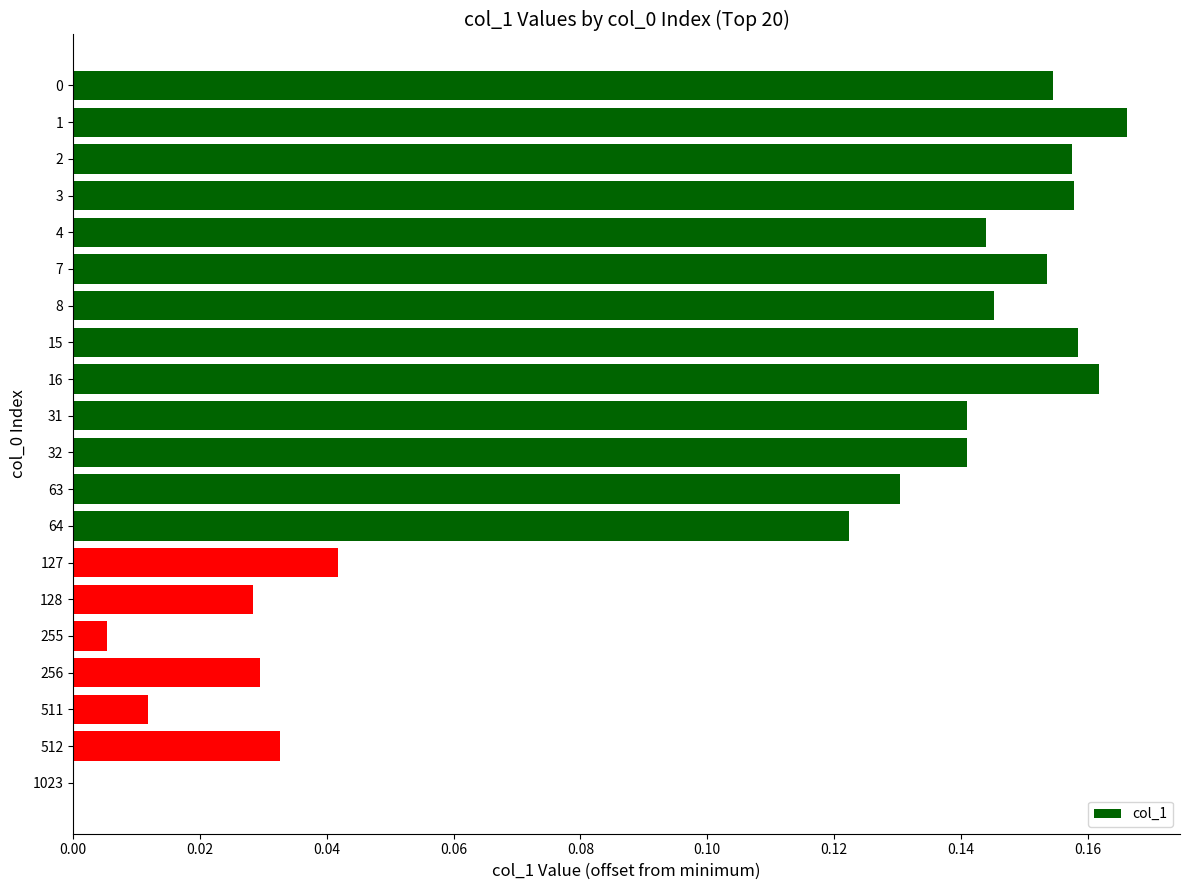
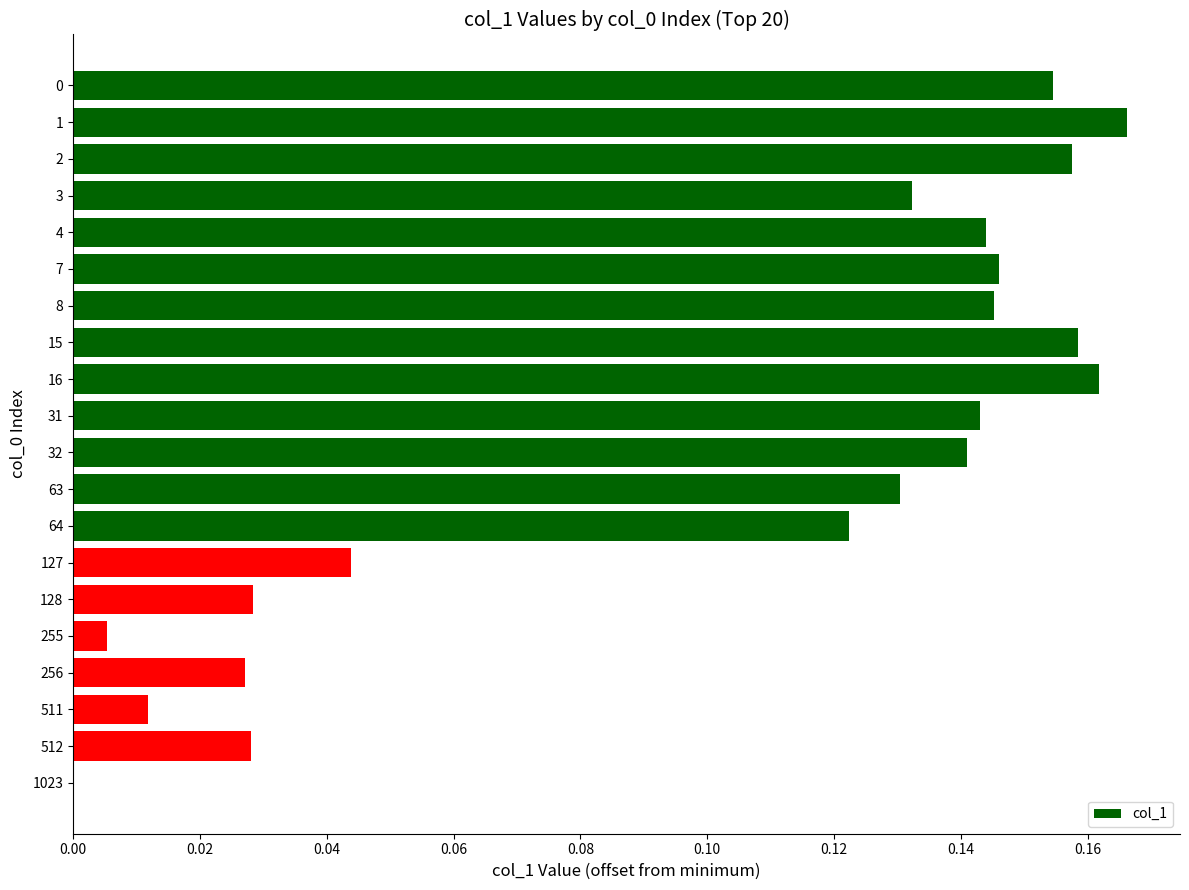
3: 0.158 -> 0.132
7: 0.154 -> 0.146
31: 0.141 -> 0.143
127: 0.042 -> 0.044
256: 0.030 -> 0.027
512: 0.033 -> 0.028
